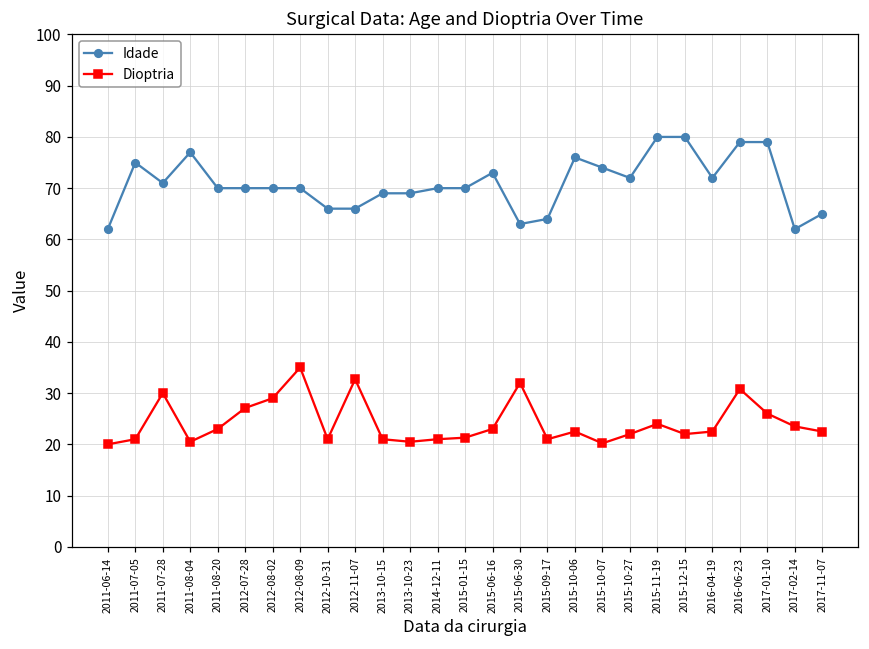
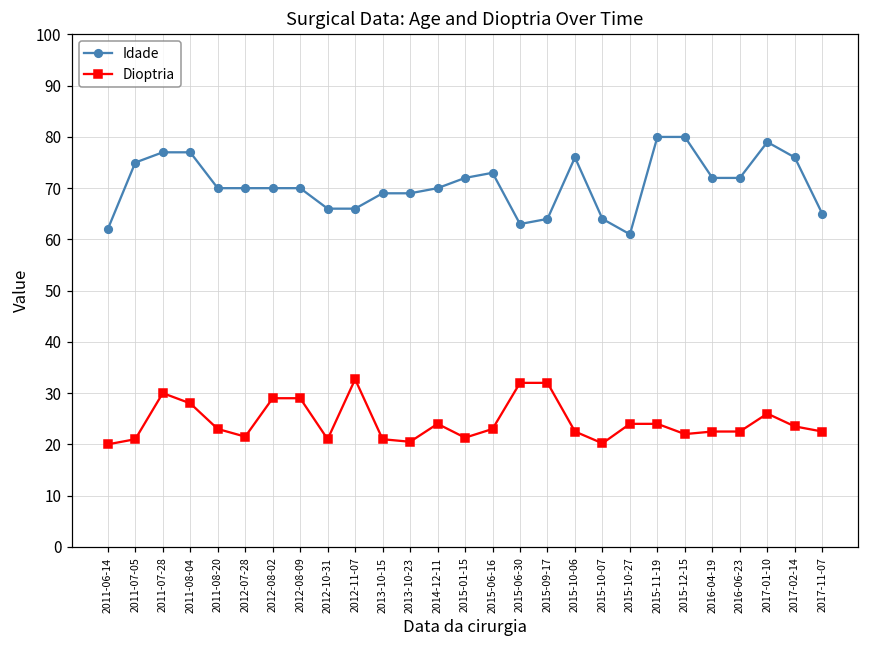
Idade, 2011-07-28: 71 -> 77
Dioptria, 2011-08-04: 21 -> 28
Dioptria, 2012-07-28: 27 -> 22
Dioptria, 2012-08-09: 35 -> 29
Dioptria, 2014-12-11: 21 -> 24
Idade, 2015-01-15: 70 -> 72
Dioptria, 2015-09-17: 21 -> 32
Idade, 2015-10-07: 74 -> 64
Idade, 2015-10-27: 72 -> 61
Dioptria, 2015-10-27: 22 -> 24
Idade, 2016-06-23: 79 -> 72
Dioptria, 2016-06-23: 31 -> 23
Idade, 2017-02-14: 62 -> 76
